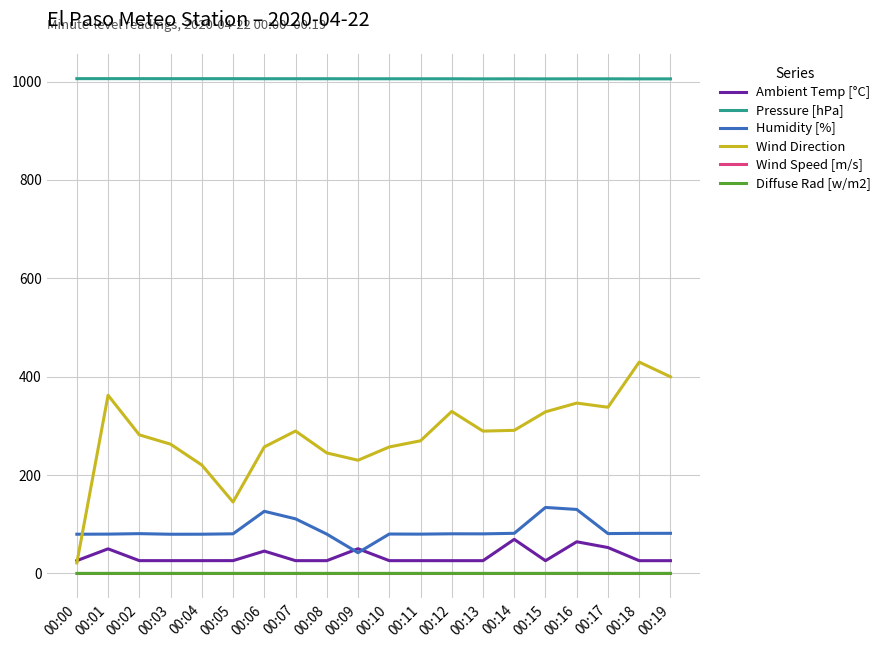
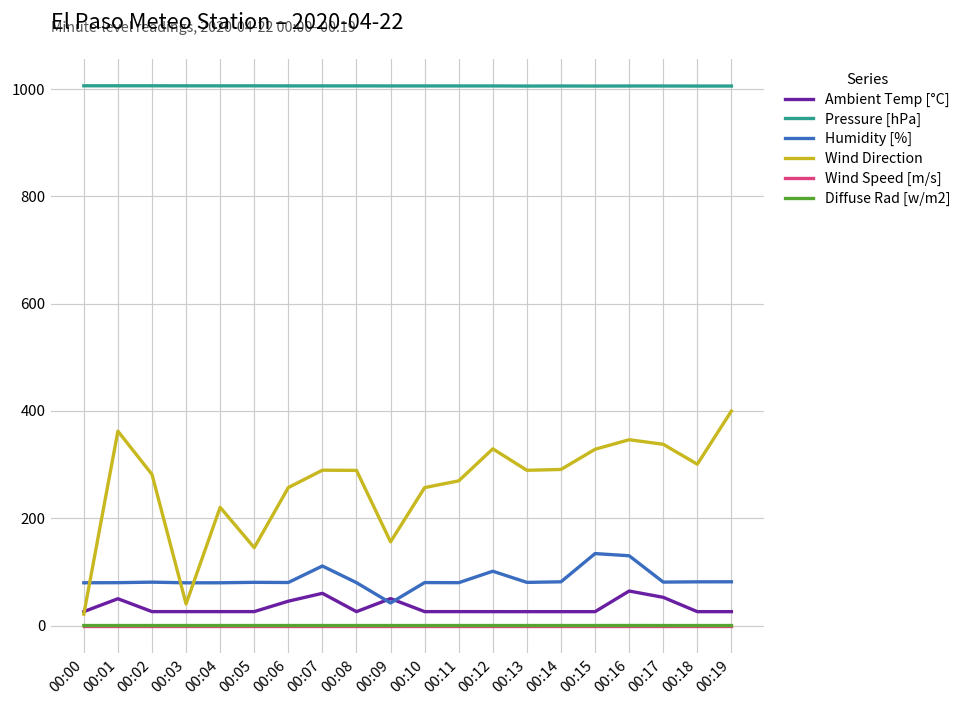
Wind Direction, 00:03: 260 -> 40
Humidity [%], 00:06: 130 -> 80
Ambient Temp [°C], 00:07: 30 -> 60
Wind Direction, 00:08: 240 -> 290
Wind Direction, 00:09: 230 -> 160
Humidity [%], 00:12: 80 -> 100
Ambient Temp [°C], 00:14: 70 -> 30
Wind Direction, 00:18: 430 -> 300
